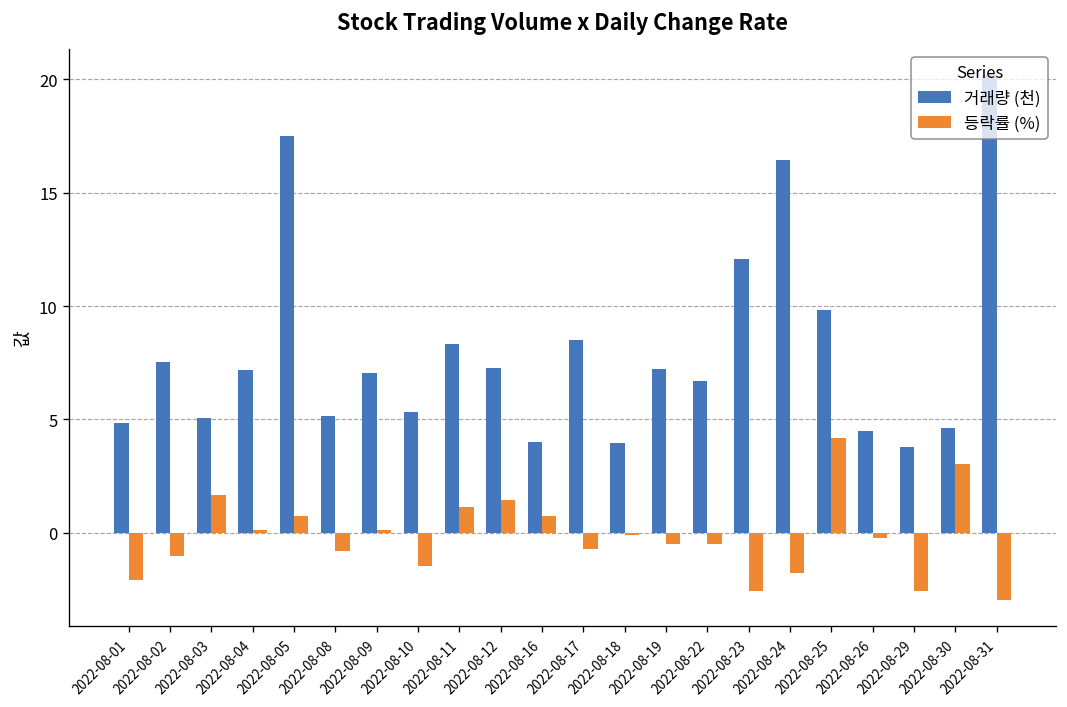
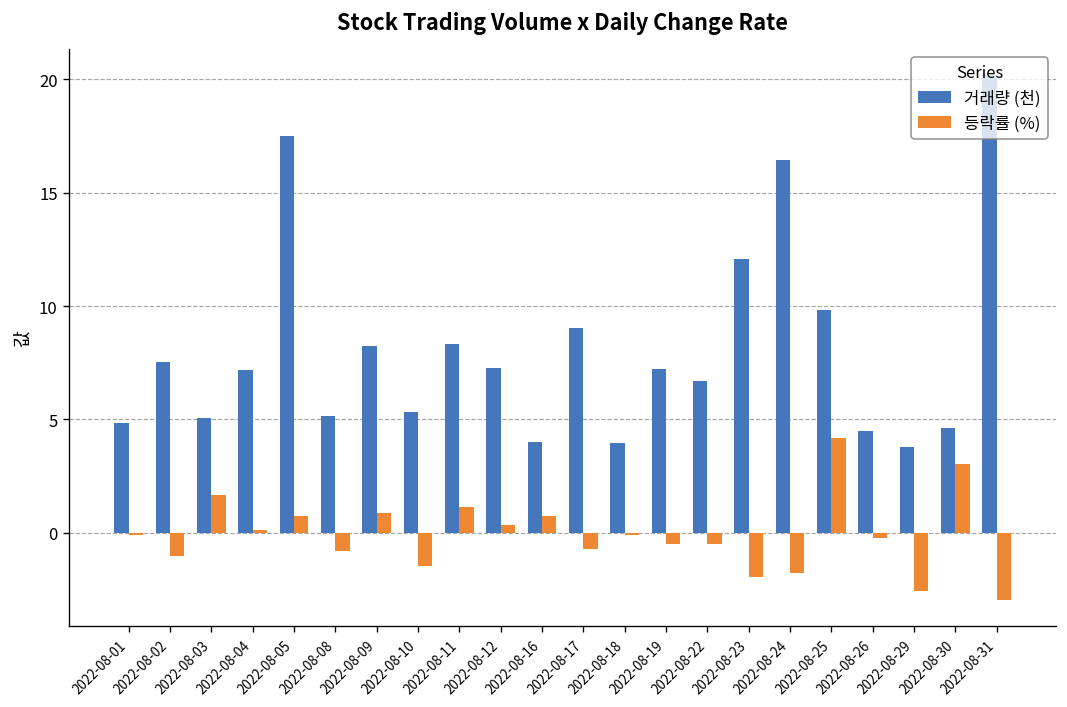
등락률 (%), 2022-08-01: -2.1 -> -0.1
거래량 (천), 2022-08-09: 7.1 -> 8.3
등락률 (%), 2022-08-09: 0.1 -> 0.9
등락률 (%), 2022-08-12: 1.5 -> 0.3
거래량 (천), 2022-08-17: 8.5 -> 9.0
등락률 (%), 2022-08-23: -2.6 -> -2.0
